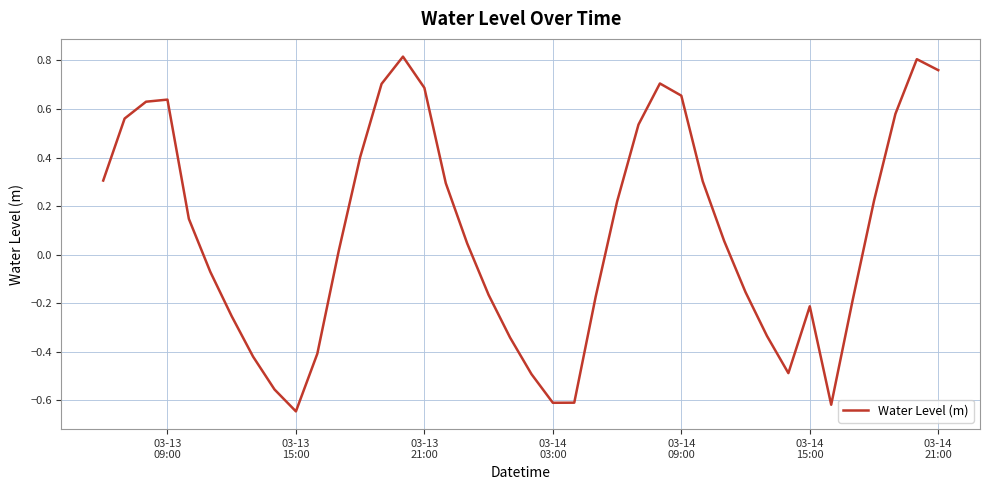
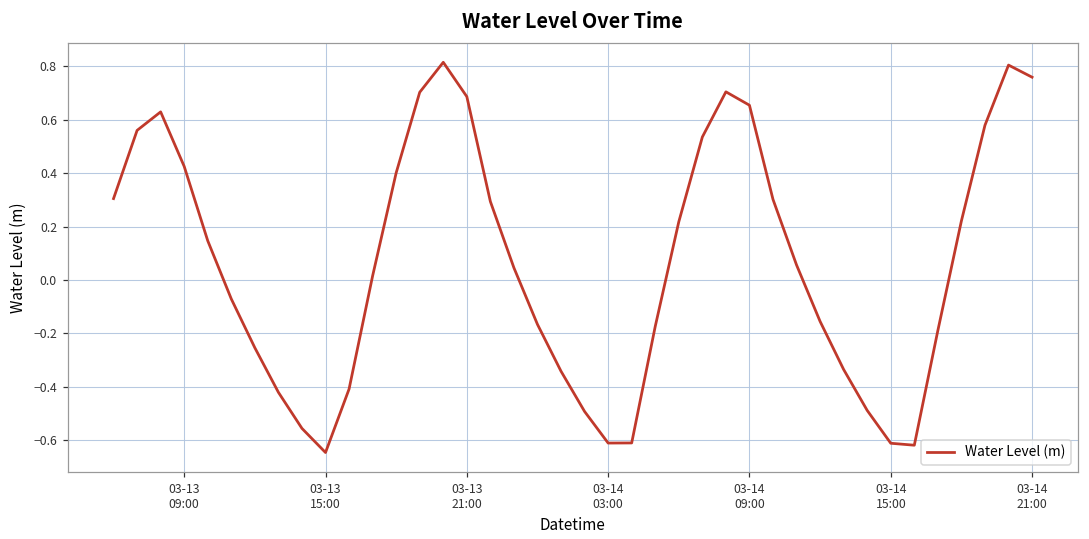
03-13 09:00: 0.64 -> 0.43
03-14 15:00: -0.21 -> -0.61
